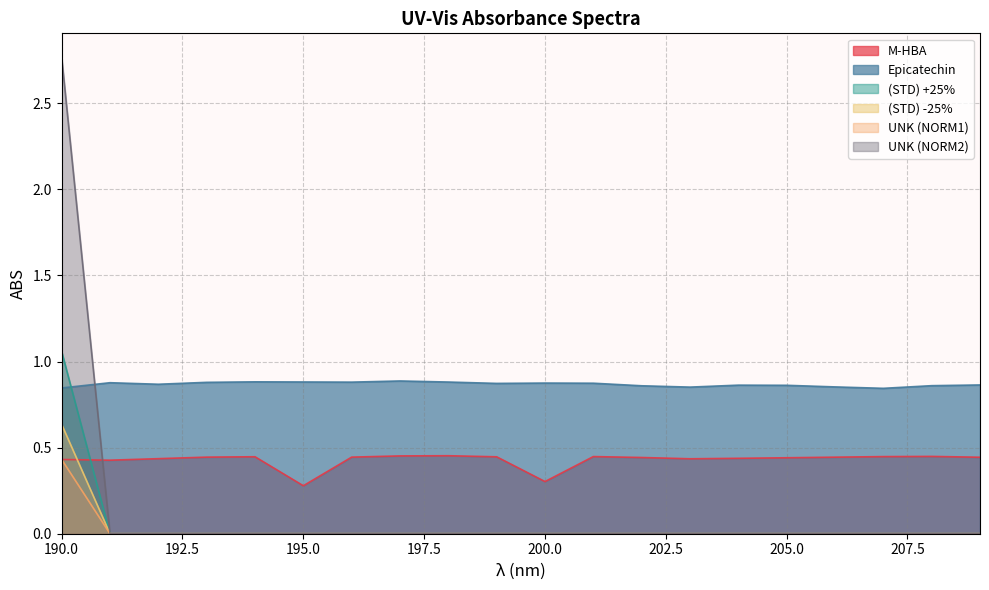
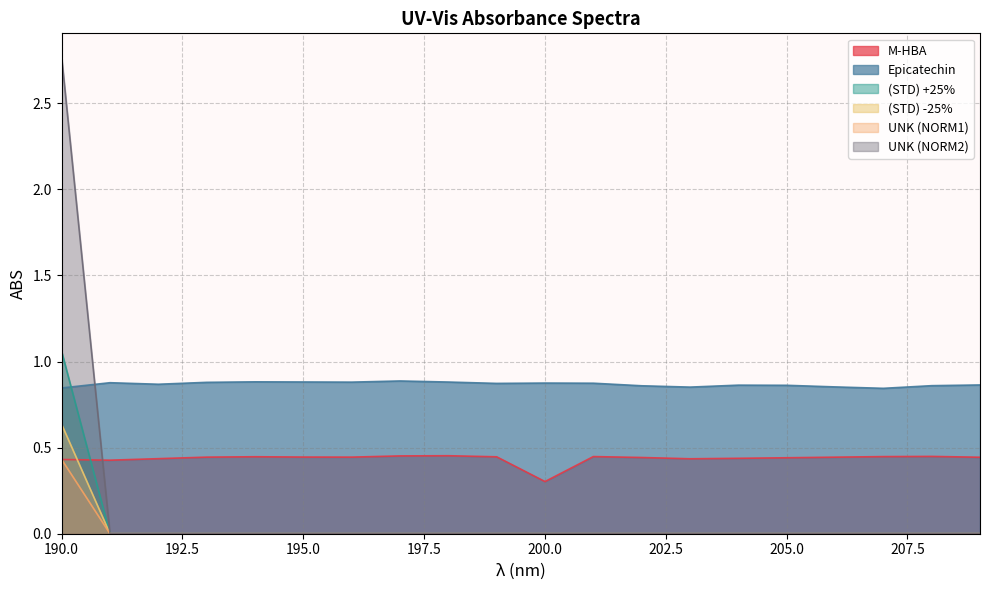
M-HBA, 195.0: 0.28 -> 0.45
